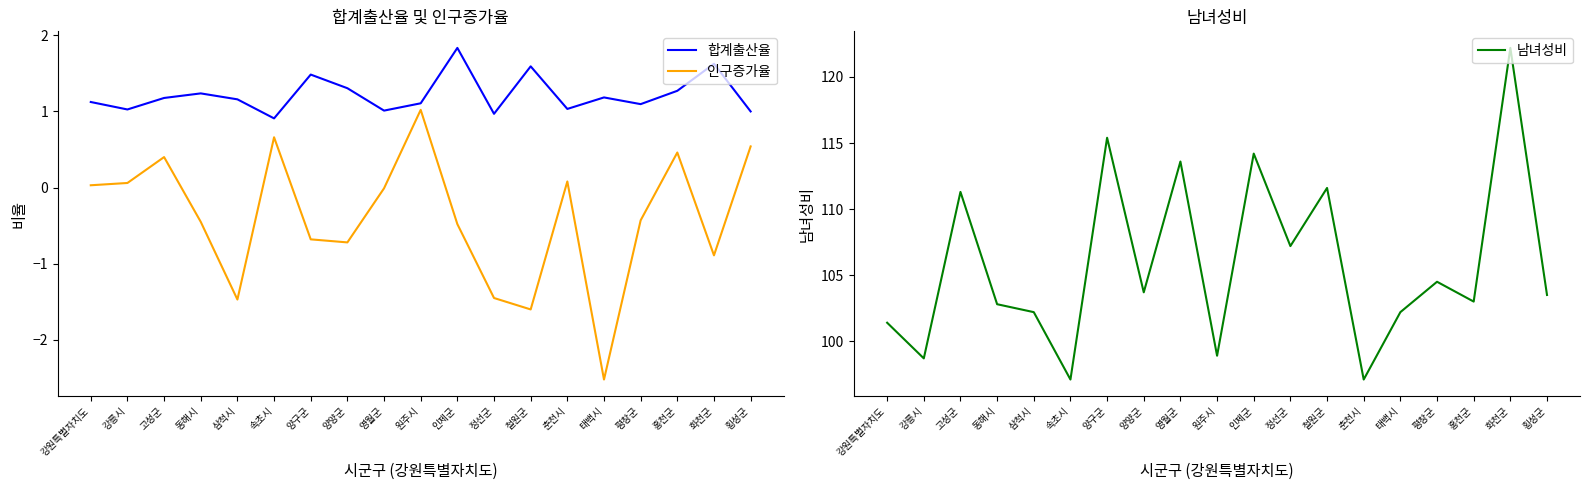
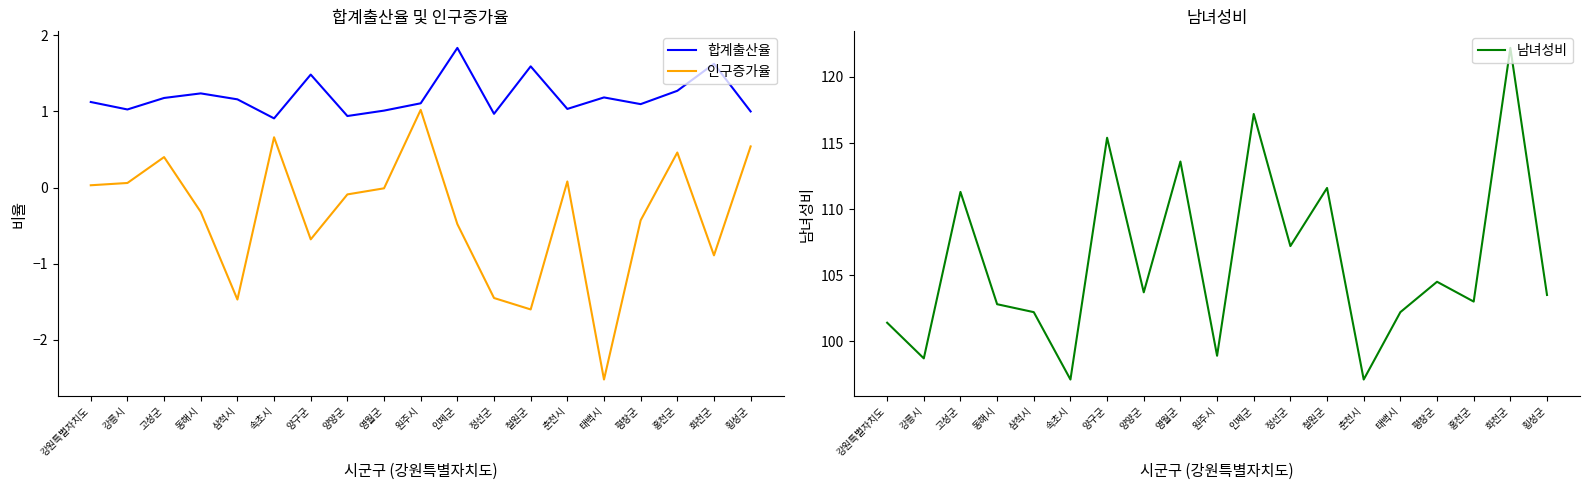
합계출산율 및 인구증가율, 인구증가율, 동해시: -0.5 -> -0.3
합계출산율 및 인구증가율, 합계출산율, 양양군: 1.3 -> 0.9
합계출산율 및 인구증가율, 인구증가율, 양양군: -0.7 -> -0.1
남녀성비, 인제군: 114.2 -> 117.2
